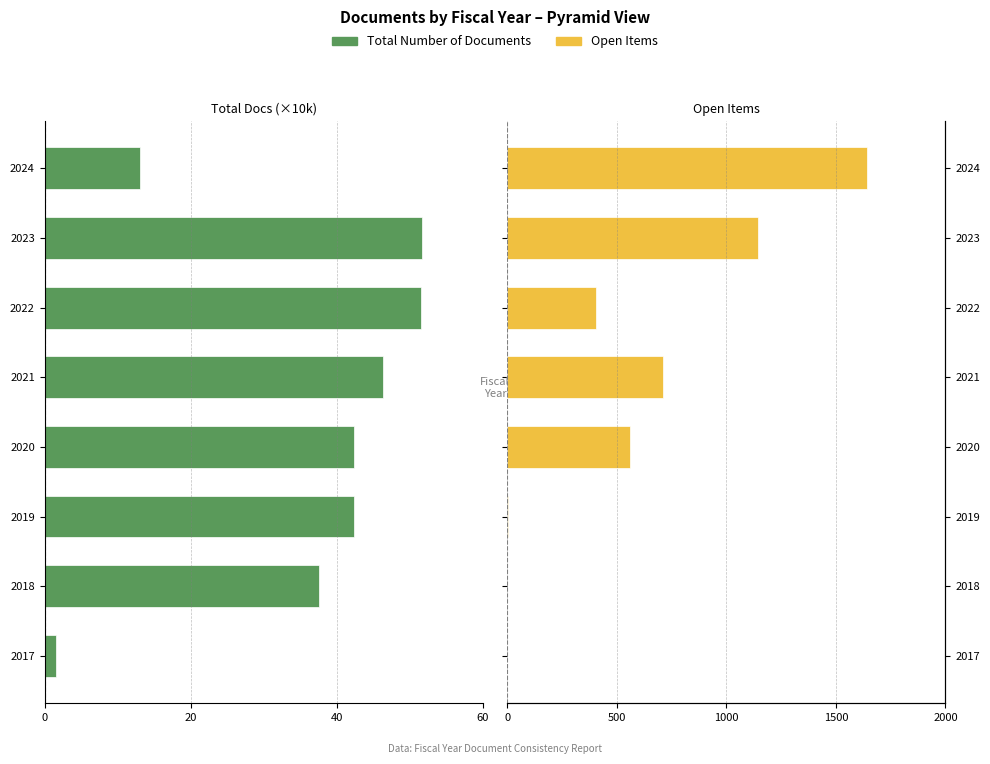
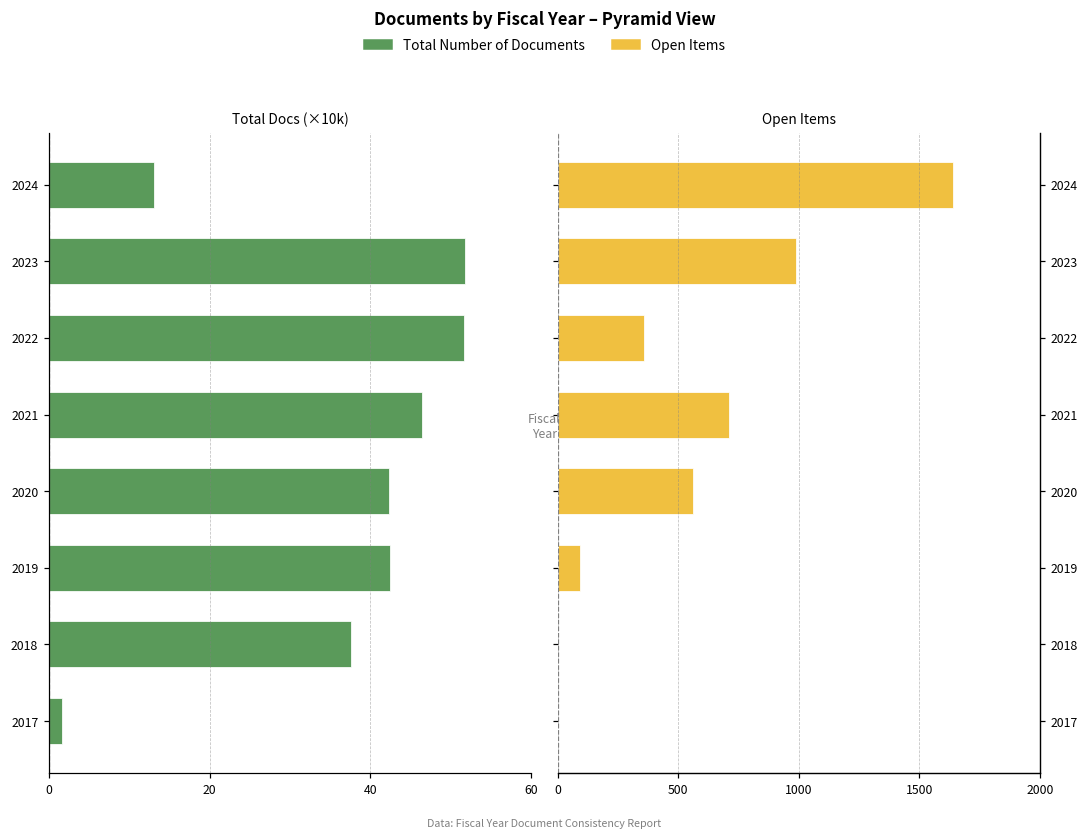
Open Items, 2023: 1140 -> 990
Open Items, 2022: 410 -> 360
Open Items, 2019: 0 -> 90
